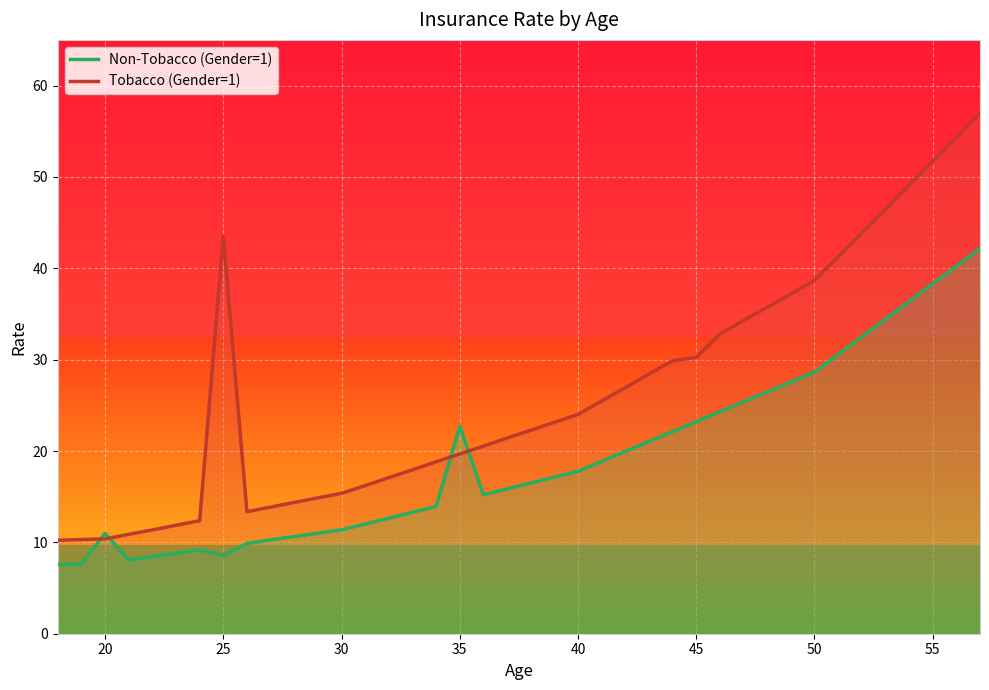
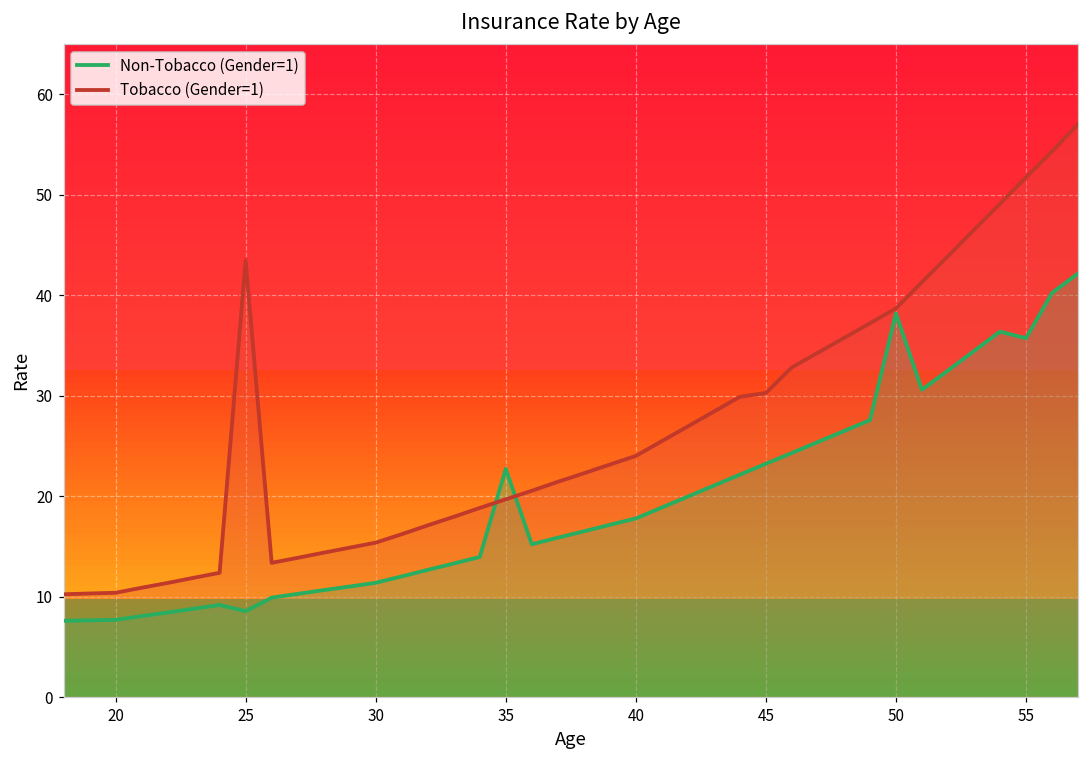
Non-Tobacco (Gender=1), 20: 11 -> 8
Non-Tobacco (Gender=1), 50: 29 -> 38
Non-Tobacco (Gender=1), 55: 38 -> 36
